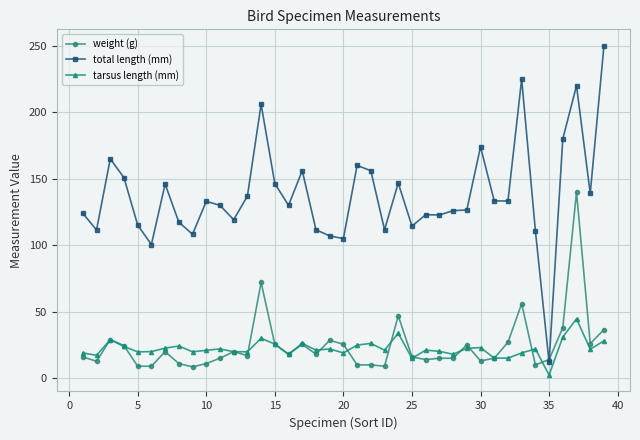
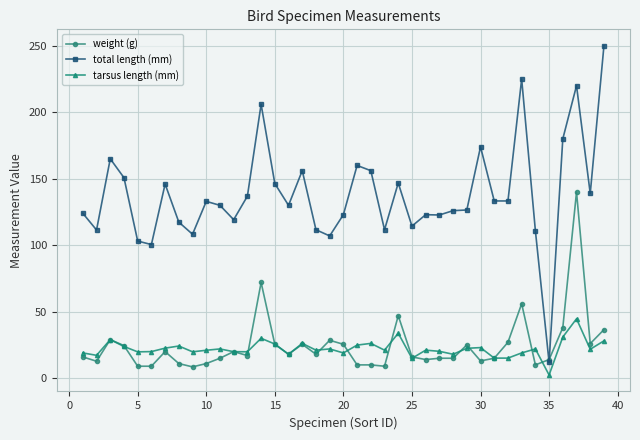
total length (mm), 5: 115 -> 103
total length (mm), 20: 105 -> 123
